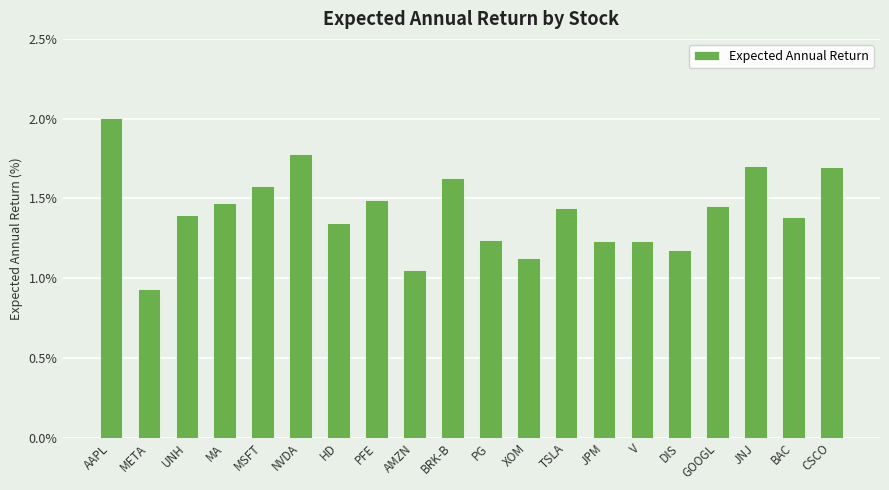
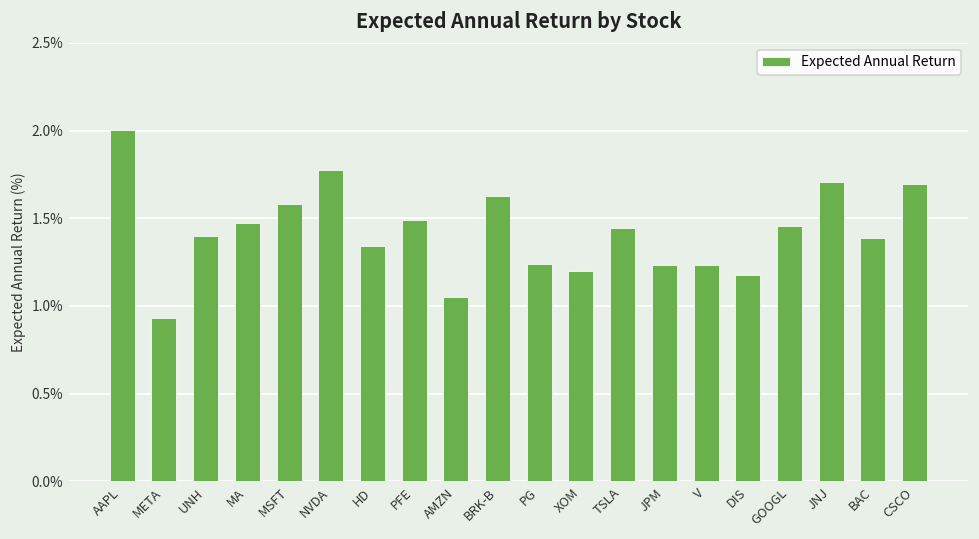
XOM: 1.12% -> 1.20%
